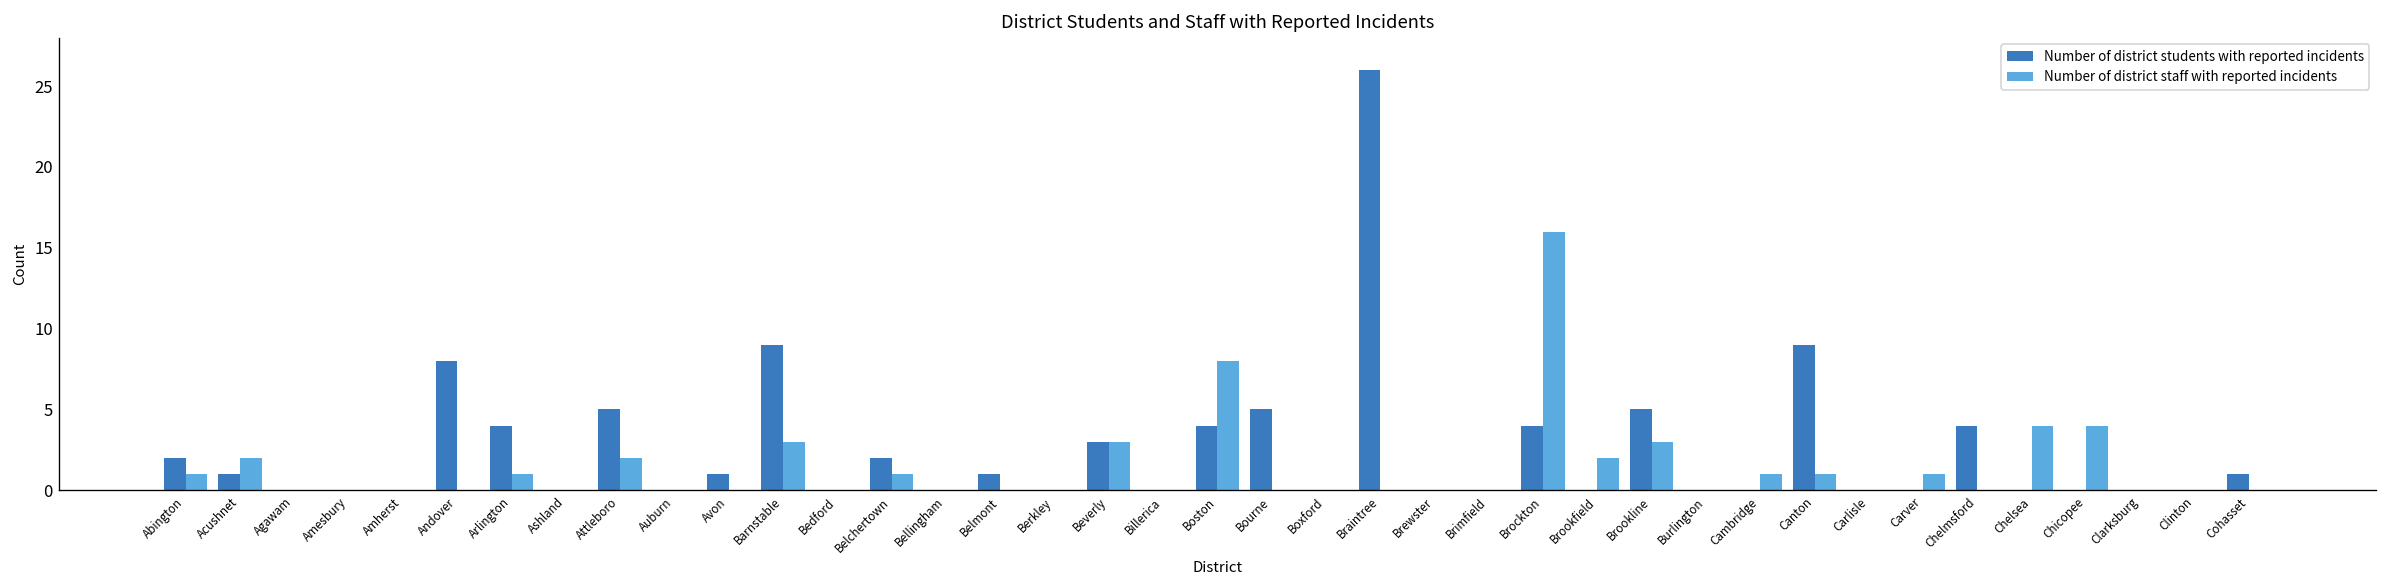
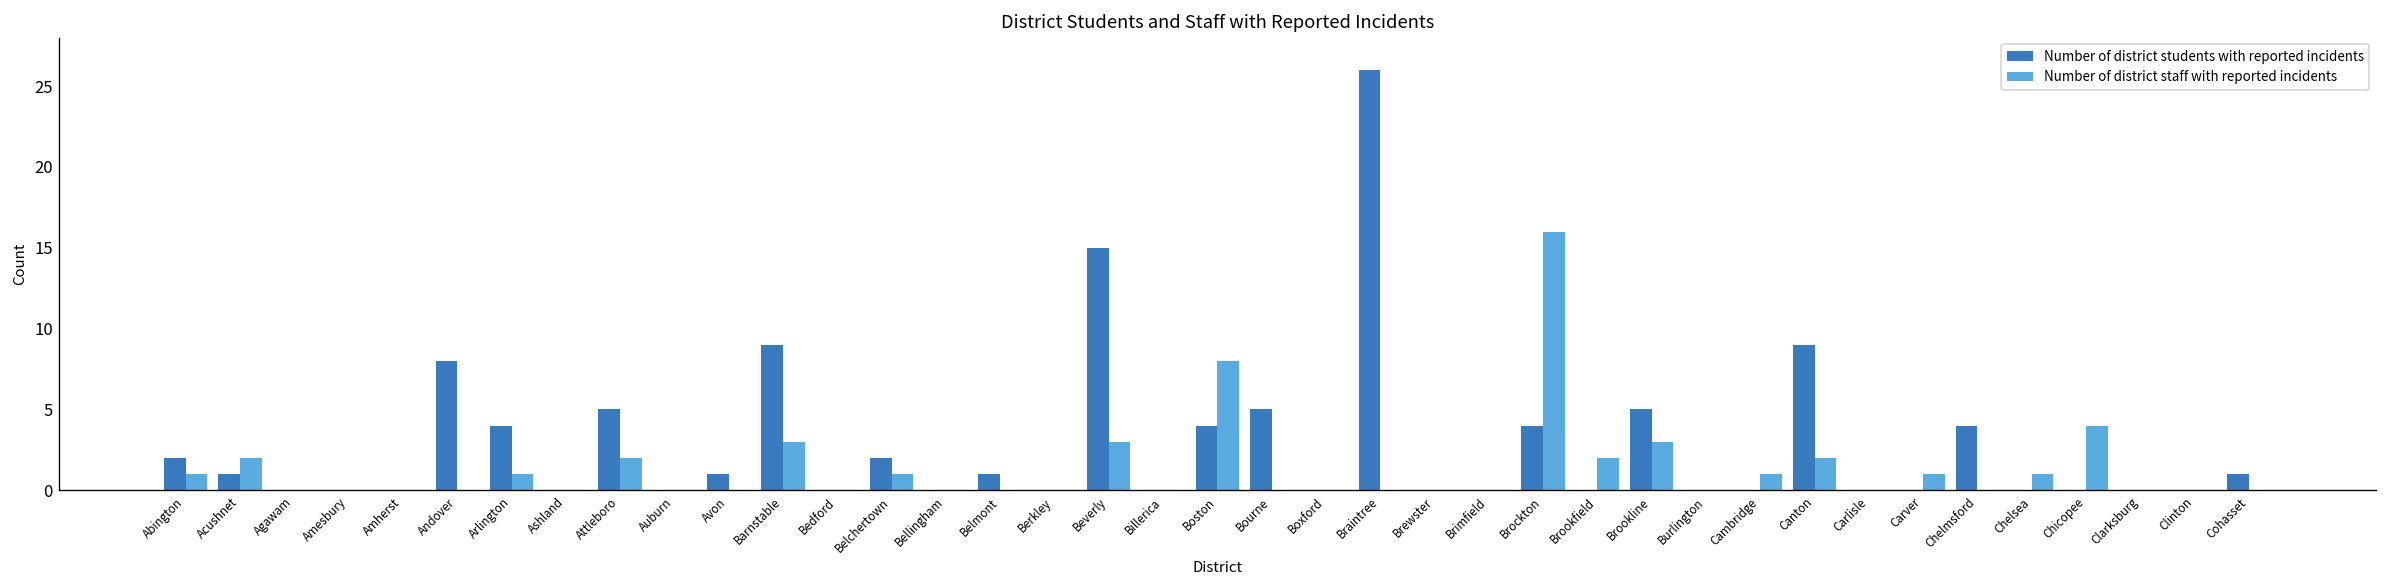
Number of district students with reported incidents, Beverly: 3 -> 15
Number of district staff with reported incidents, Canton: 1 -> 2
Number of district staff with reported incidents, Chelsea: 4 -> 1
